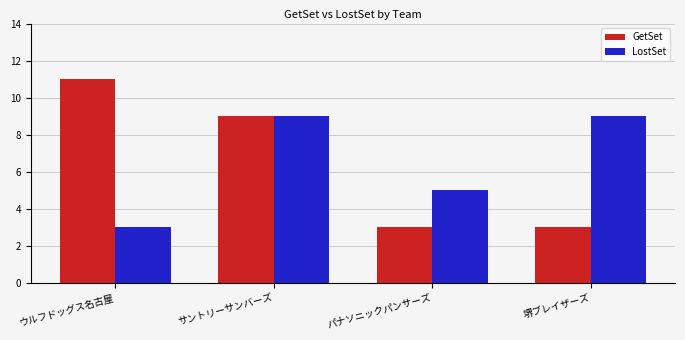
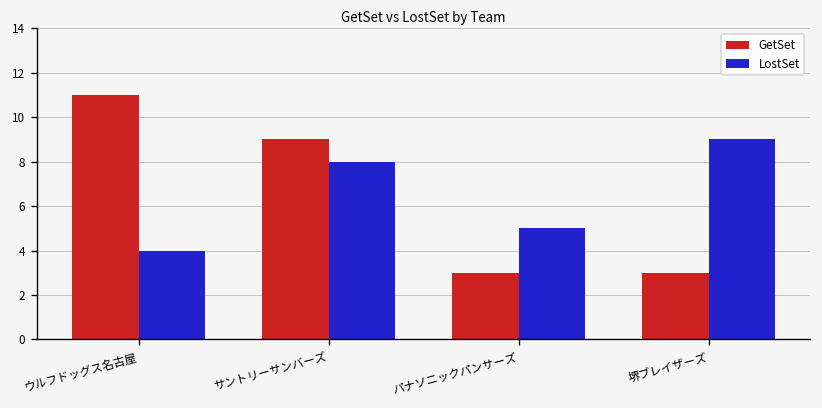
LostSet, ウルフドッグス名古屋: 3 -> 4
LostSet, サントリーサンバーズ: 9 -> 8
